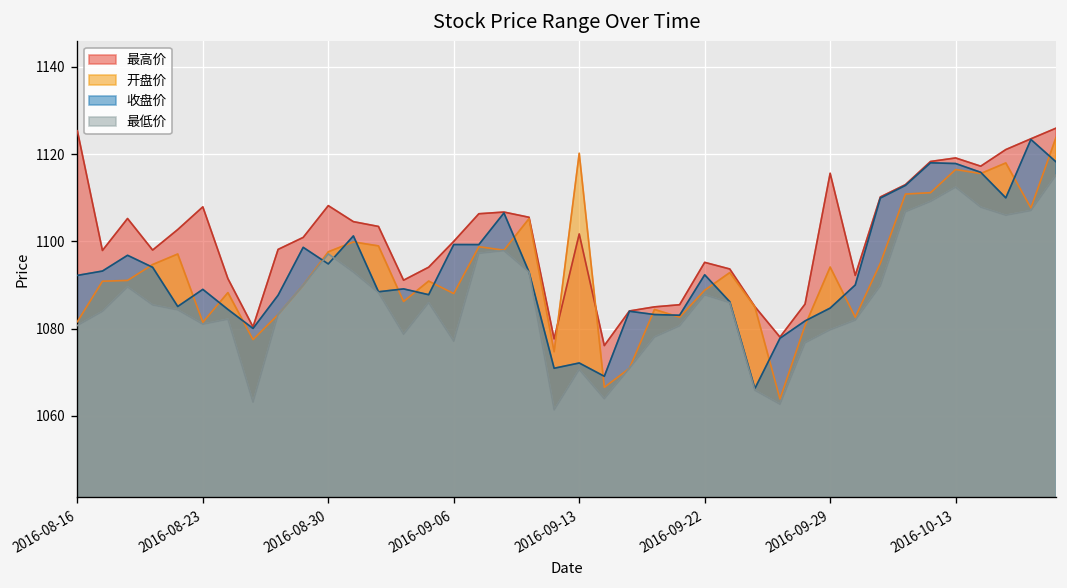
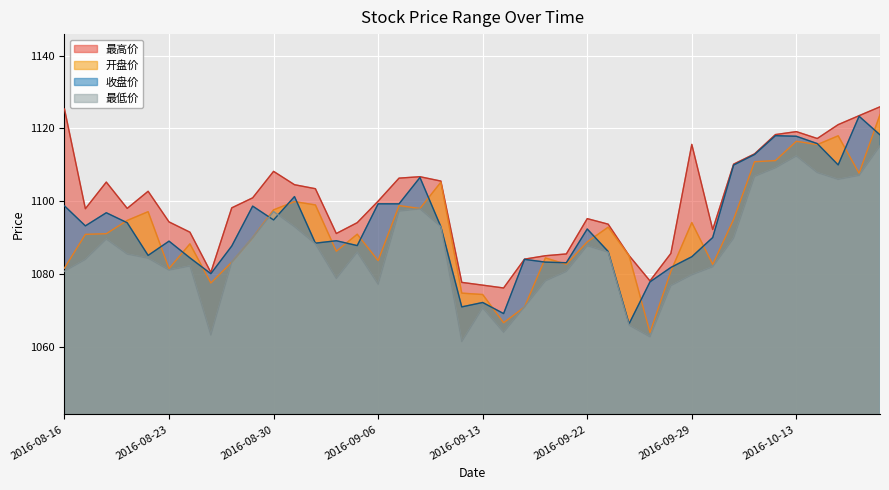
收盘价, 2016-08-16: 1092 -> 1099
最高价, 2016-08-23: 1108 -> 1094
开盘价, 2016-09-06: 1088 -> 1084
最高价, 2016-09-13: 1102 -> 1077
开盘价, 2016-09-13: 1120 -> 1074
